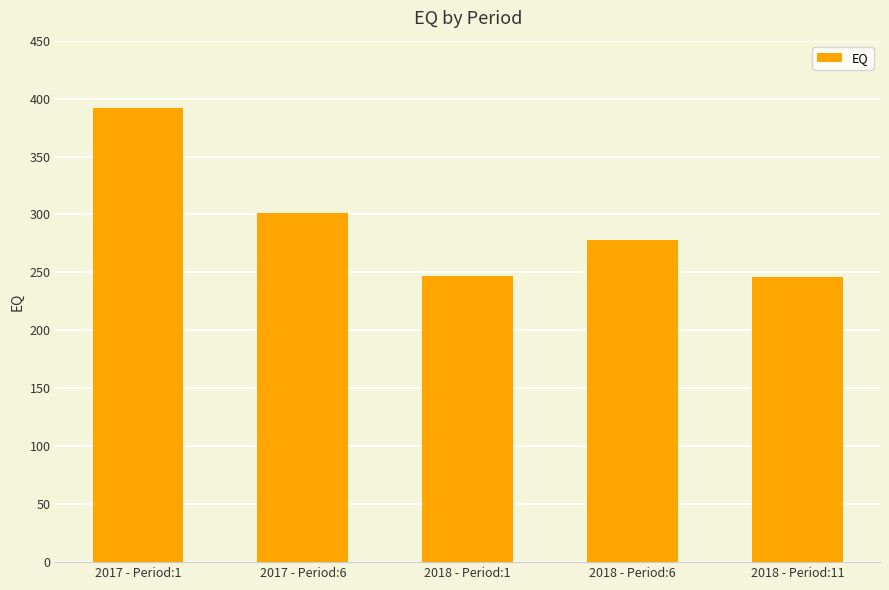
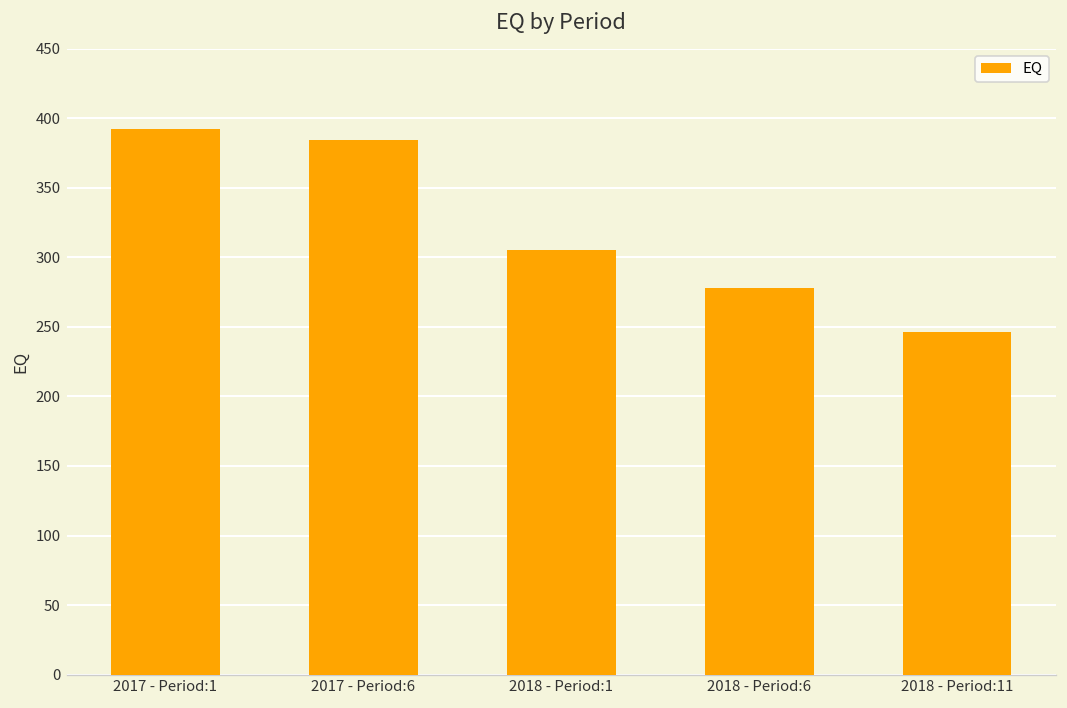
2017 - Period:6: 301 -> 384
2018 - Period:1: 247 -> 305
